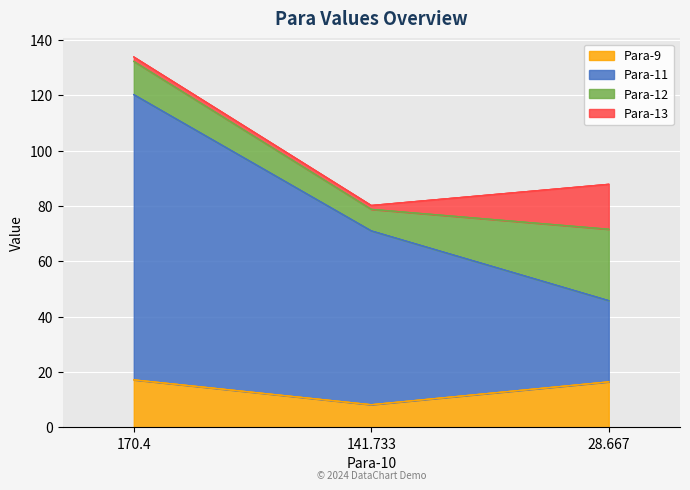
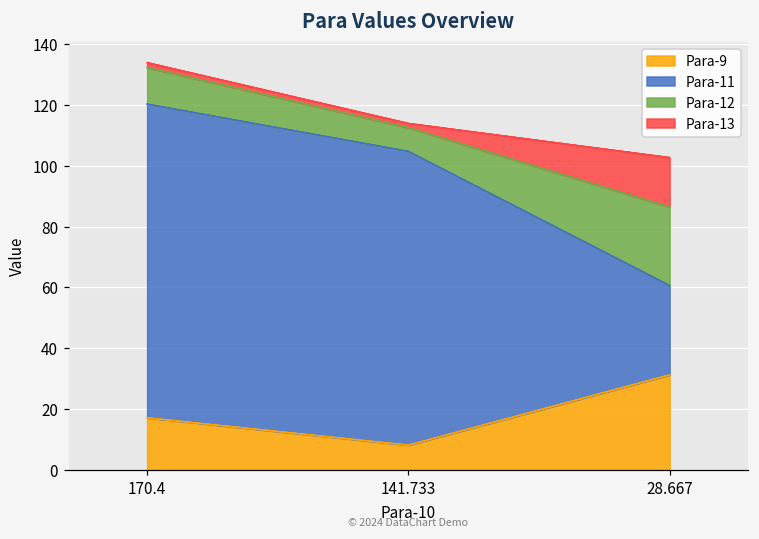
Para-11, 141.733: 63 -> 96
Para-9, 28.667: 16 -> 31
